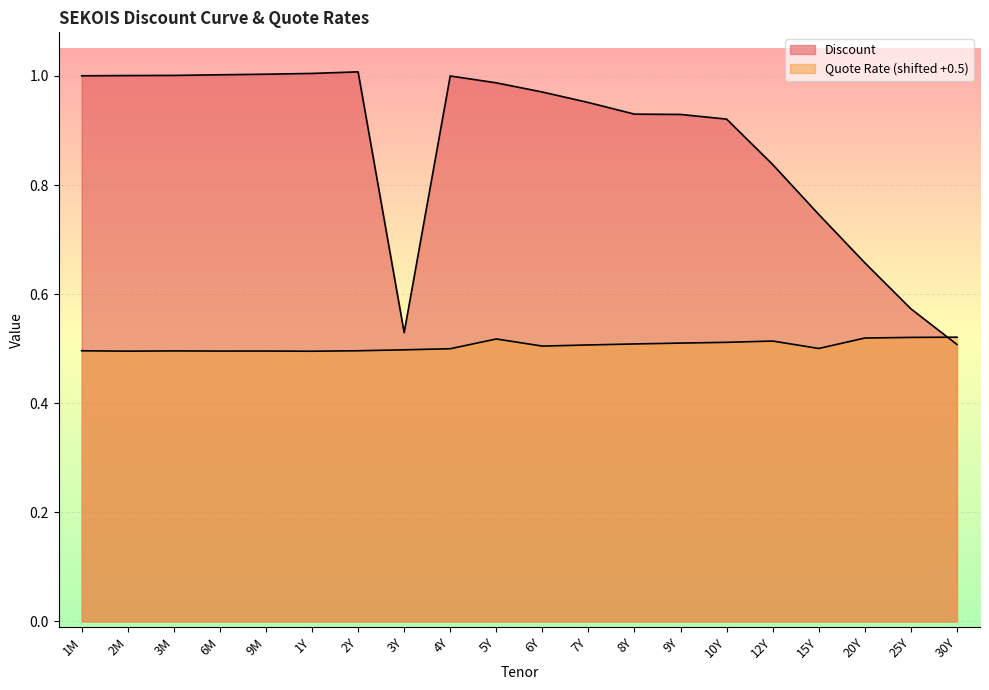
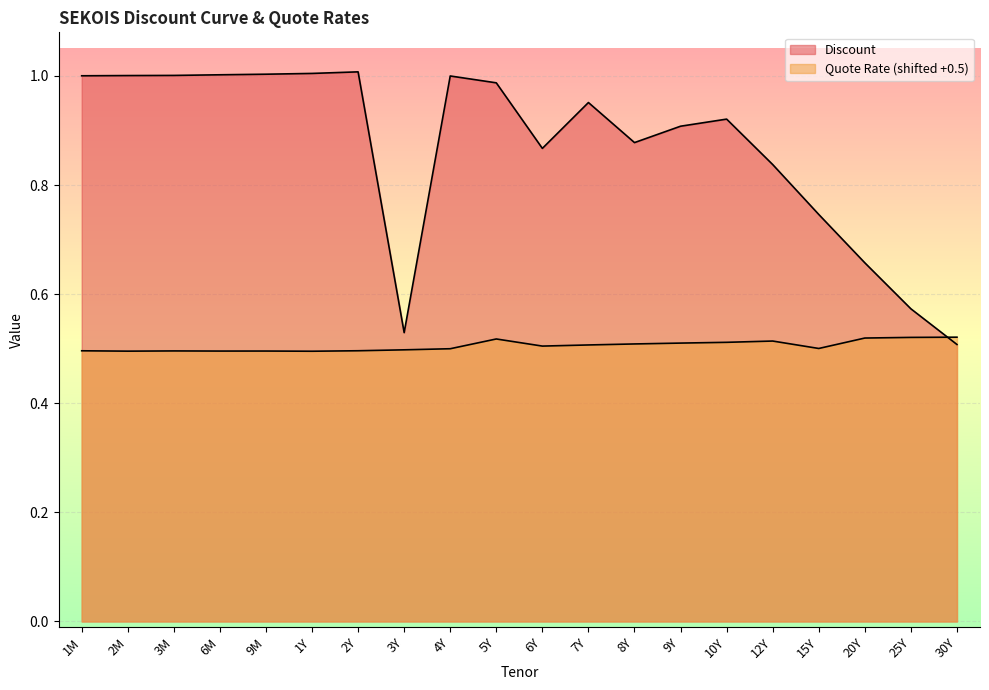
Discount, 6Y: 0.97 -> 0.87
Discount, 8Y: 0.93 -> 0.88
Discount, 9Y: 0.93 -> 0.91
